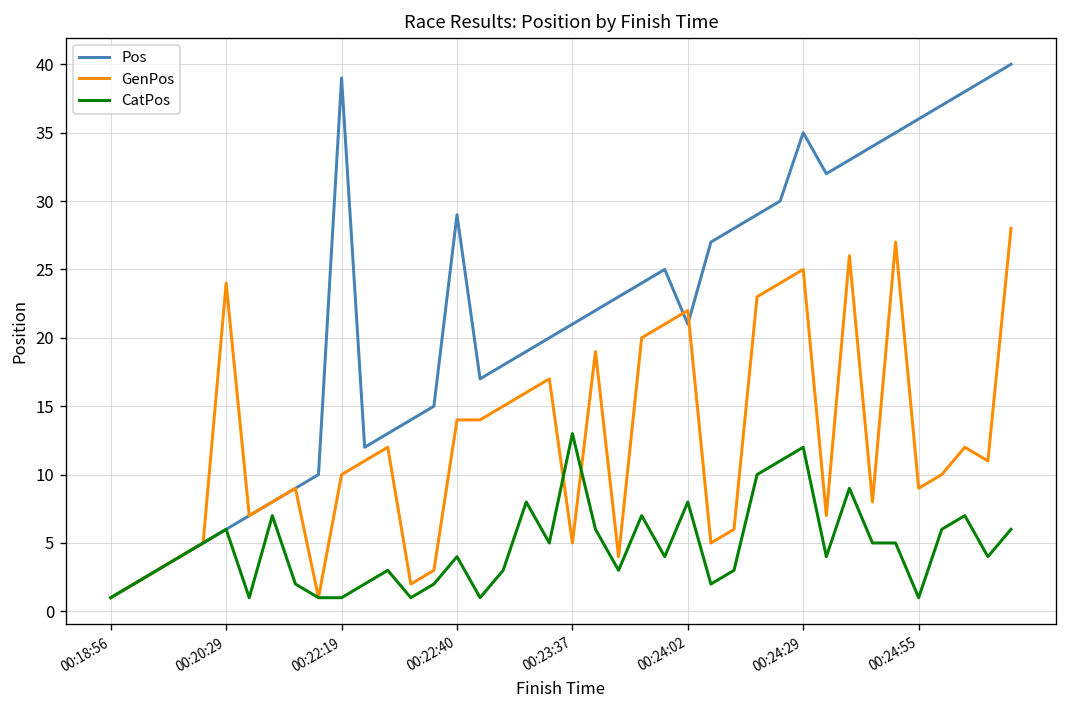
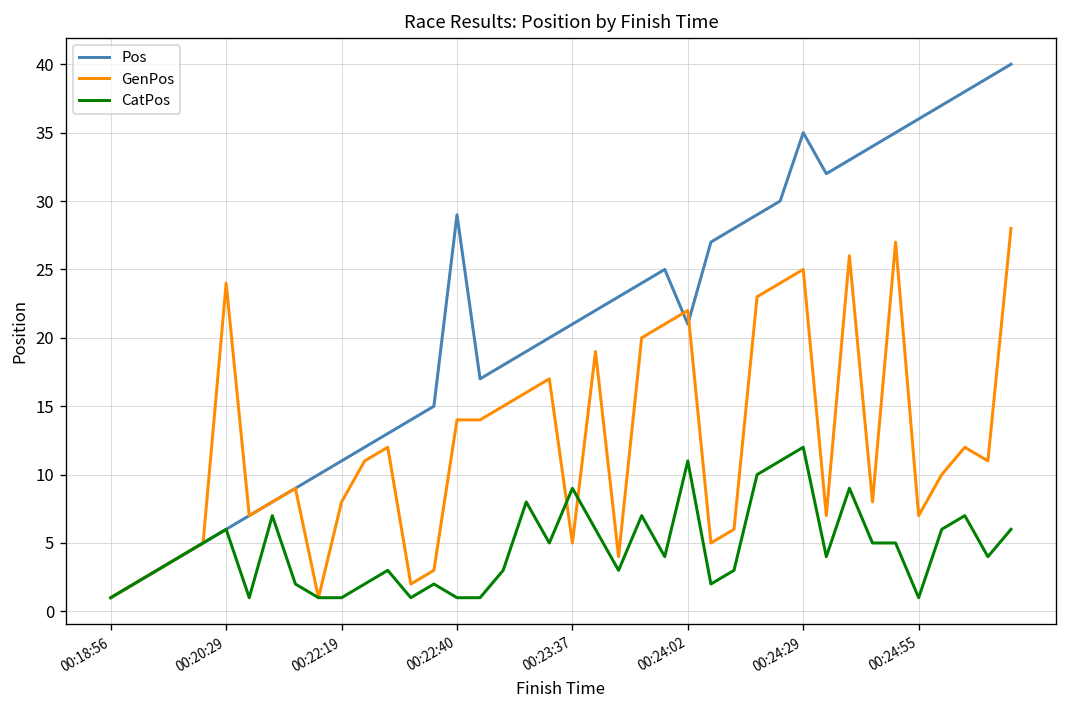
Pos, 00:22:19: 39 -> 11
GenPos, 00:22:19: 10 -> 8
CatPos, 00:22:40: 4 -> 1
CatPos, 00:23:37: 13 -> 9
CatPos, 00:24:02: 8 -> 11
GenPos, 00:24:55: 9 -> 7
